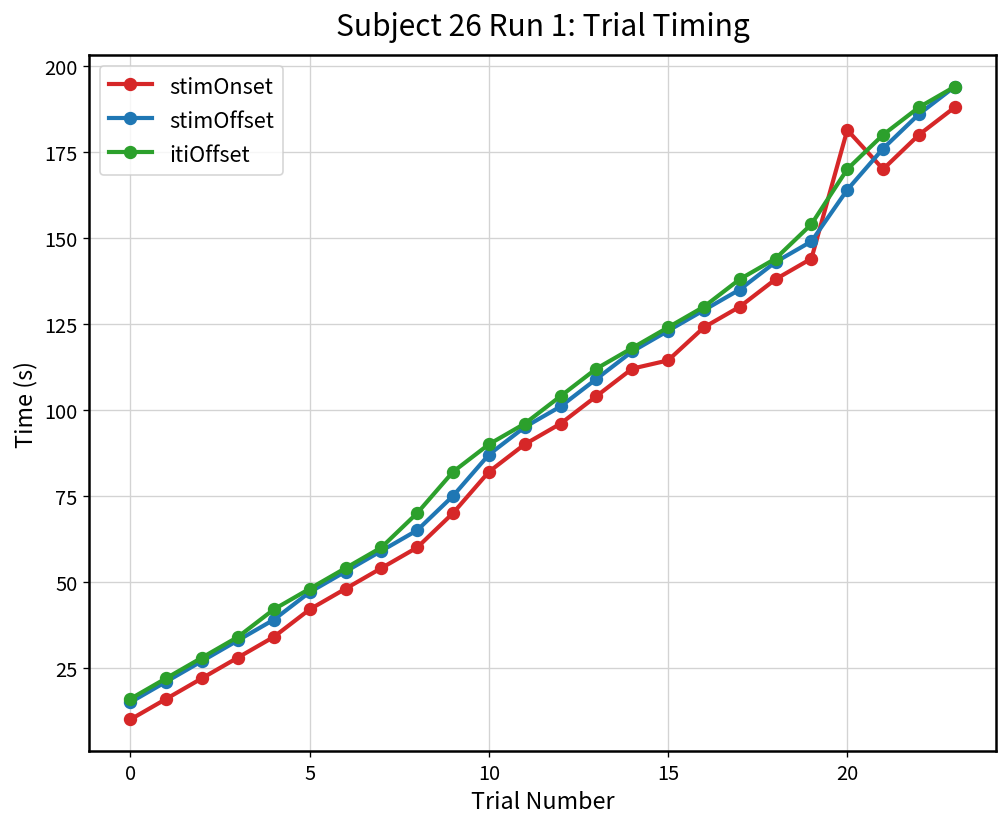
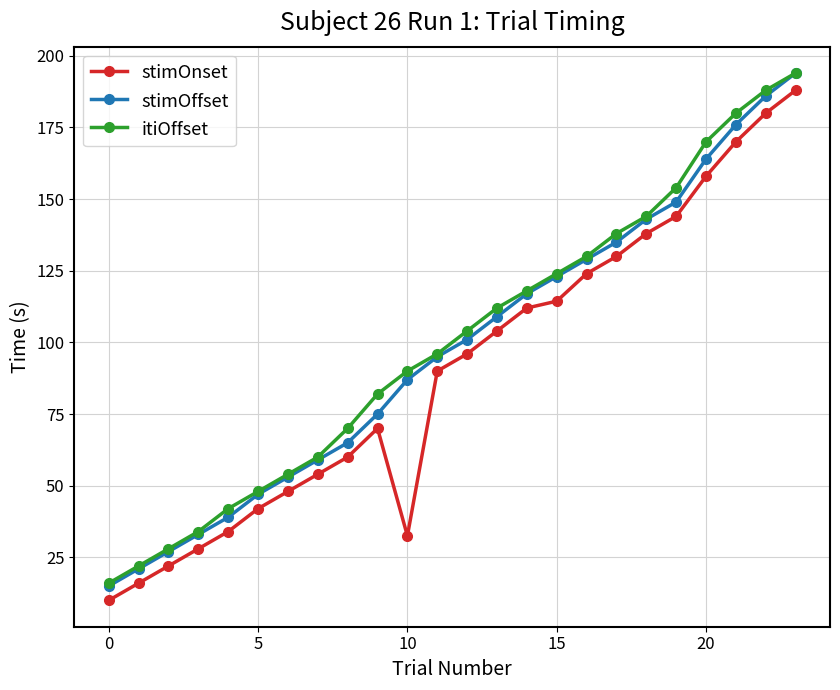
stimOnset, 10: 82 -> 33
stimOnset, 20: 181 -> 158
